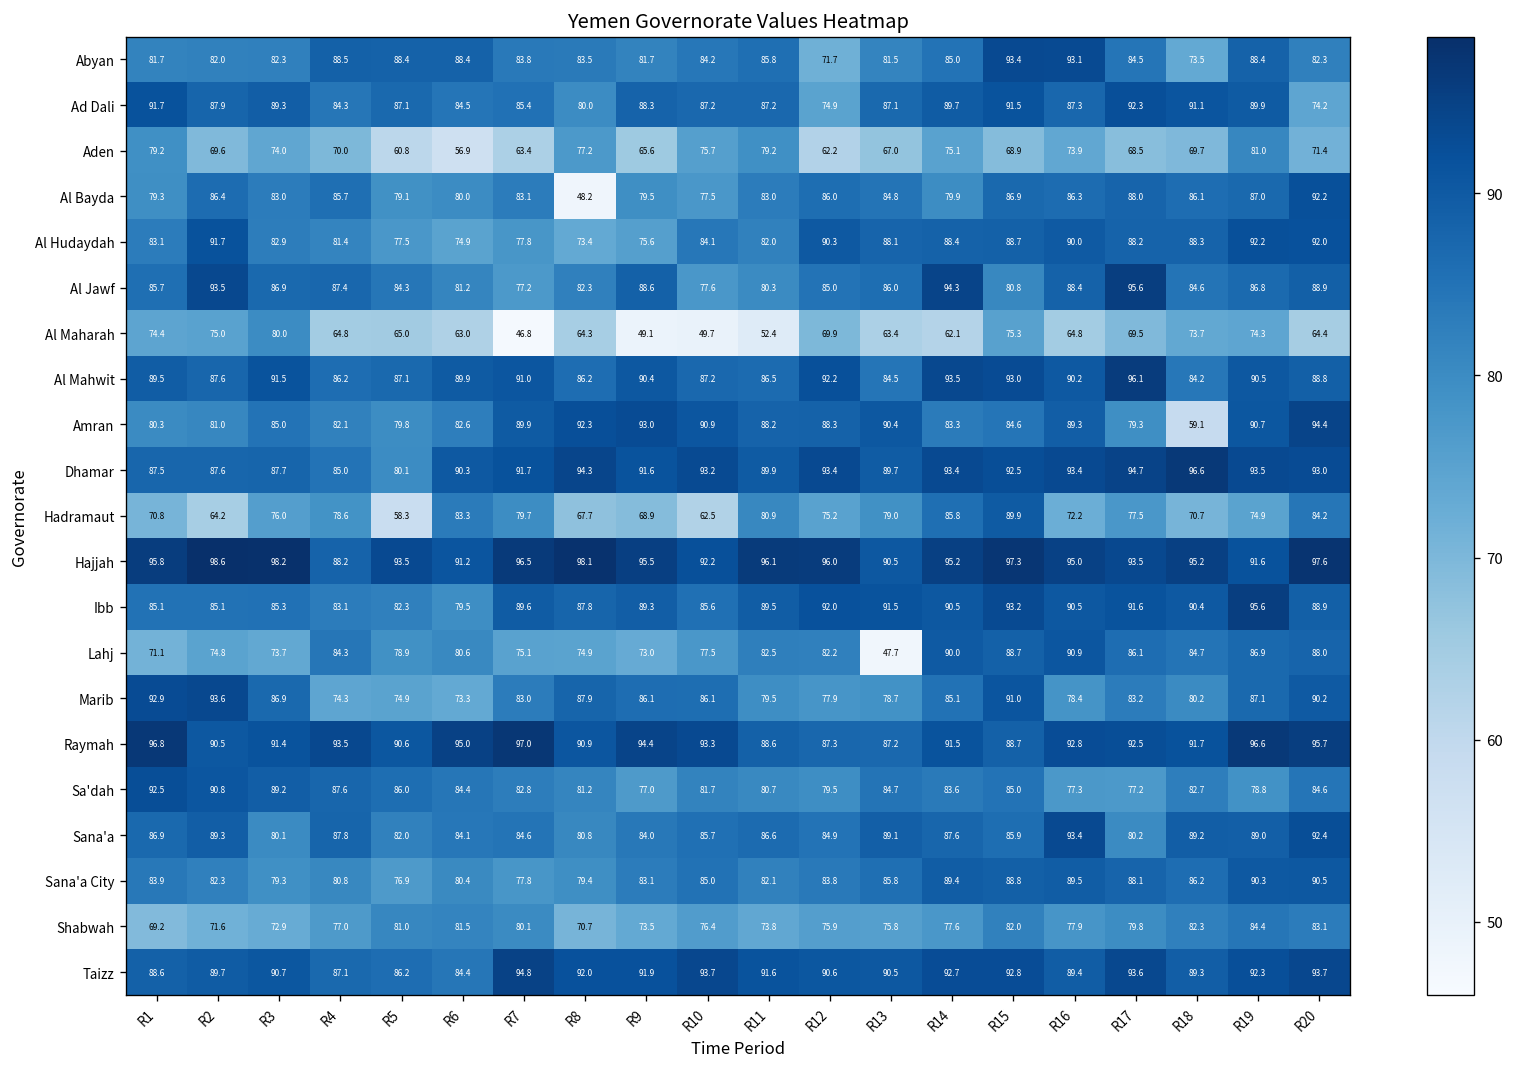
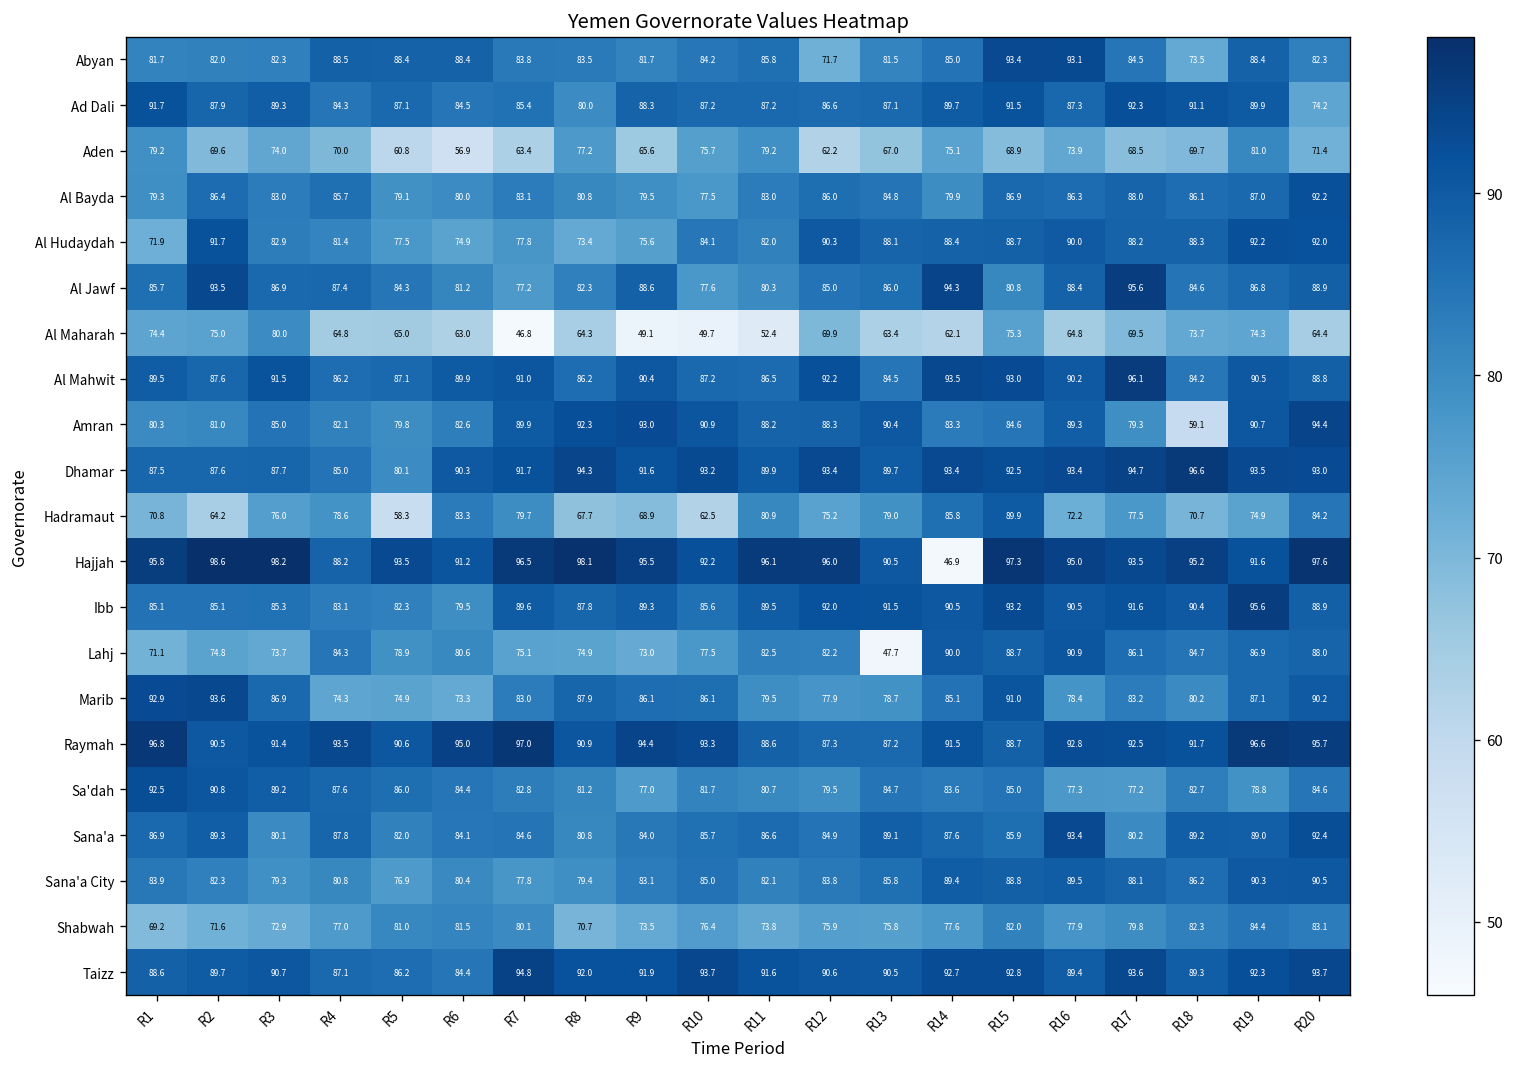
Ad Dali, R12: 74.9 -> 86.6
Al Bayda, R8: 48.2 -> 80.8
Al Hudaydah, R1: 83.1 -> 71.9
Hajjah, R14: 95.2 -> 46.9
